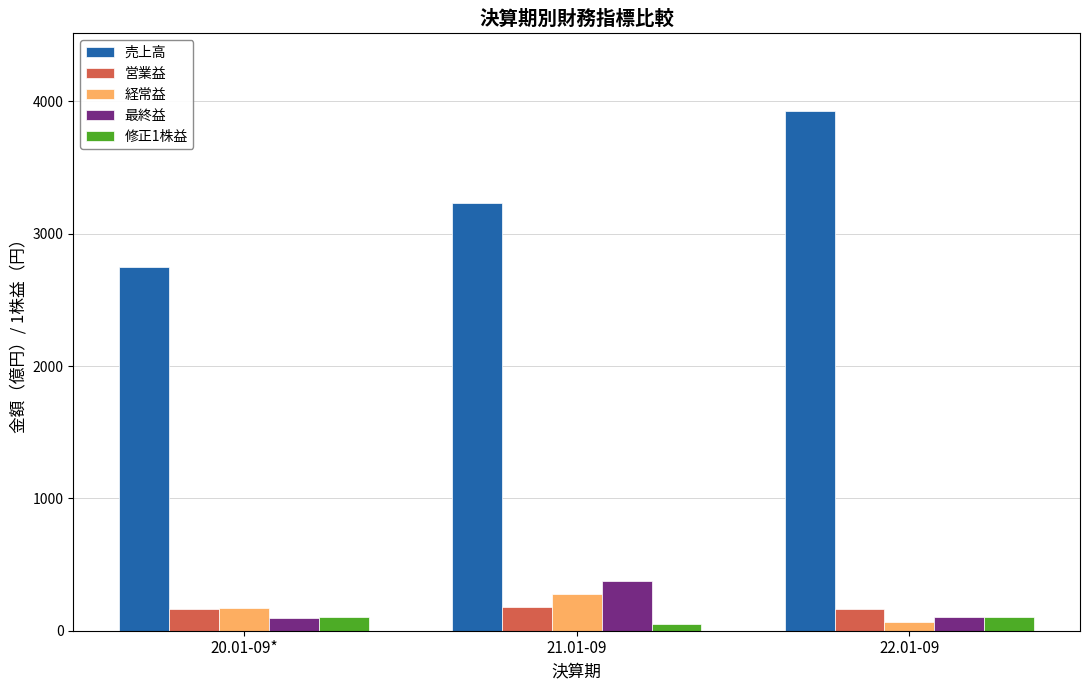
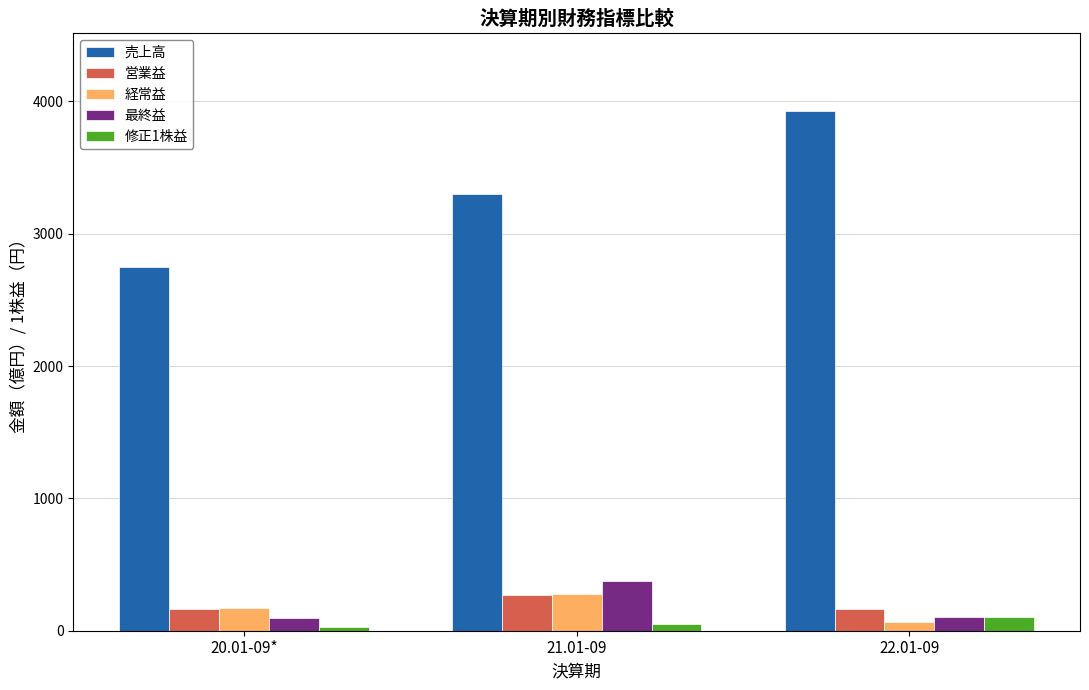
修正1株益, 20.01-09*: 110 -> 30
売上高, 21.01-09: 3230 -> 3300
営業益, 21.01-09: 180 -> 270
